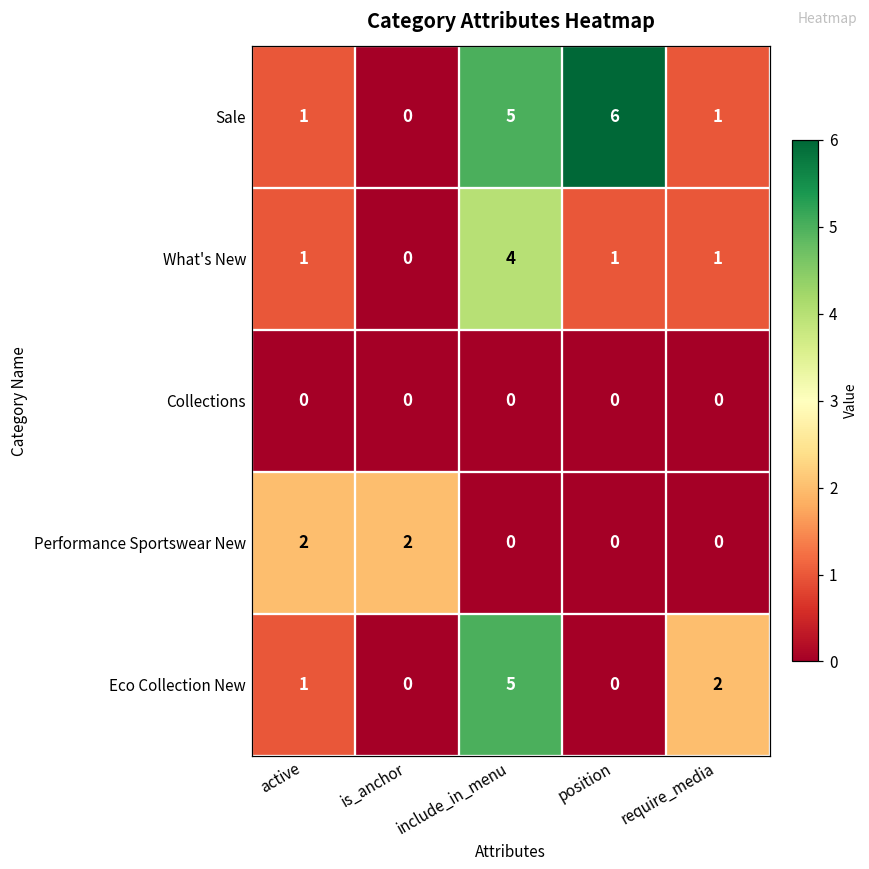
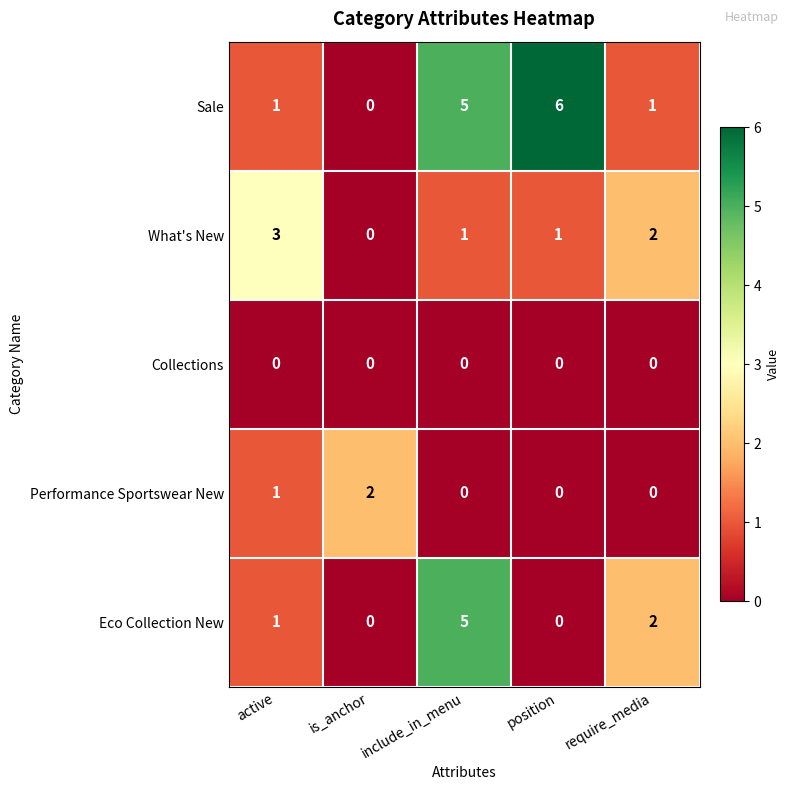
What's New, active: 1 -> 3
What's New, include_in_menu: 4 -> 1
What's New, require_media: 1 -> 2
Performance Sportswear New, active: 2 -> 1
